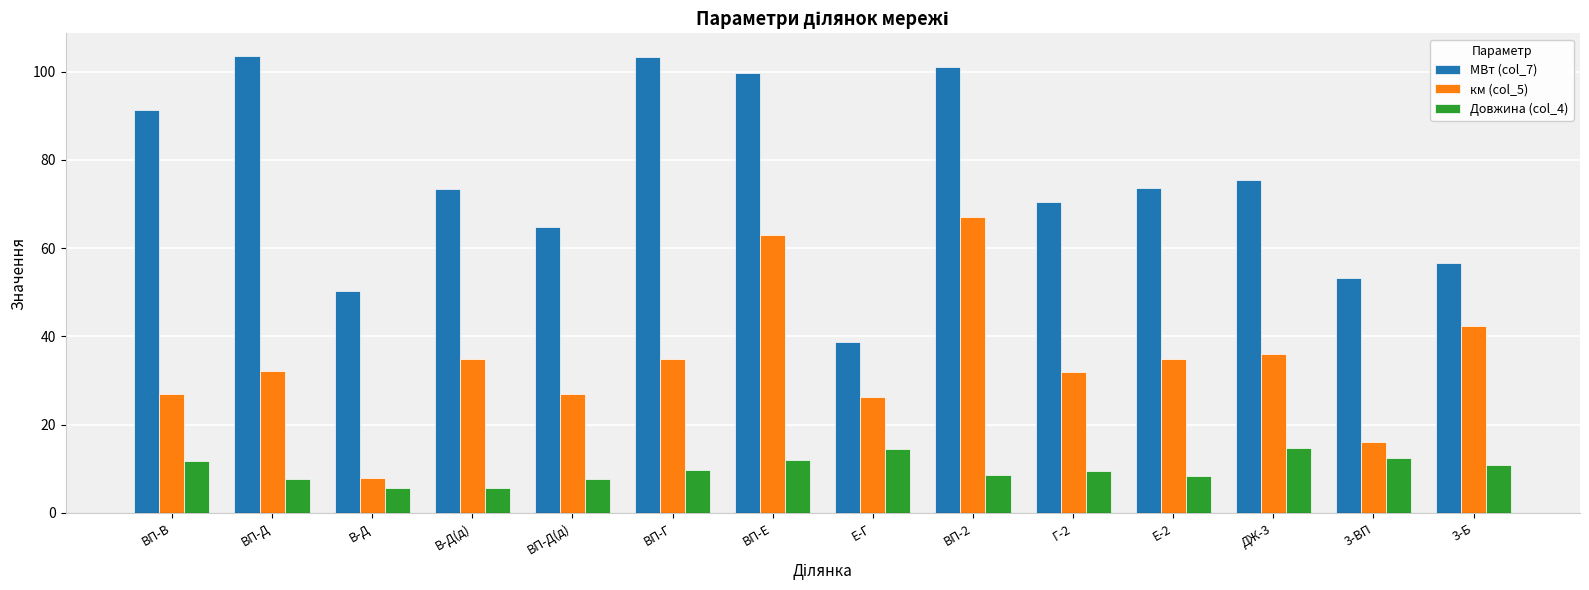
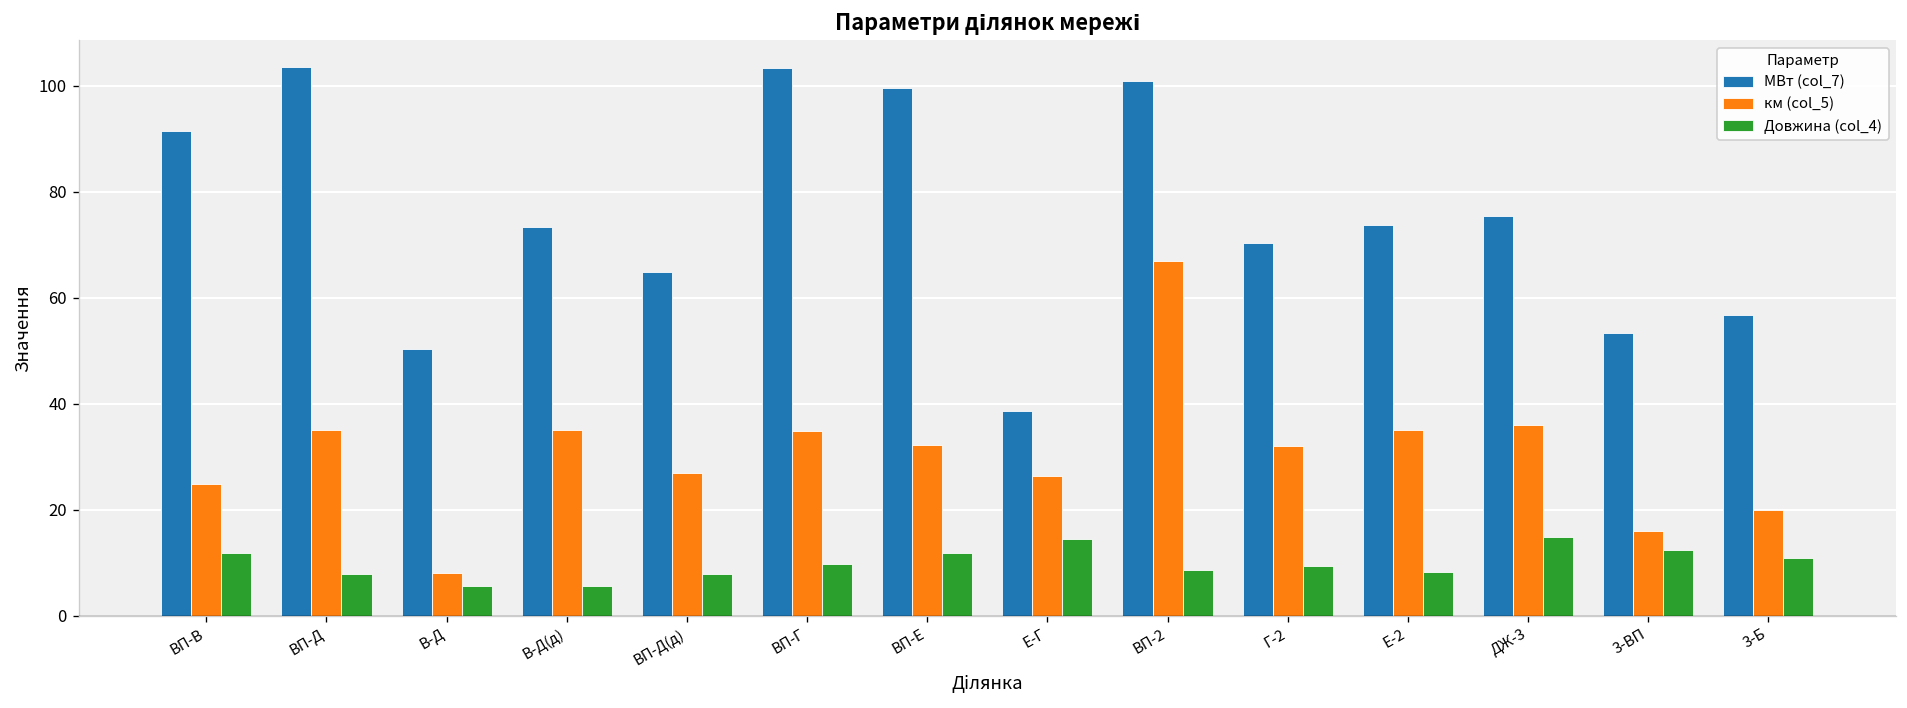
км (col_5), ВП-В: 27 -> 25
км (col_5), ВП-Д: 32 -> 35
км (col_5), ВП-Е: 63 -> 32
км (col_5), 3-Б: 42 -> 20
